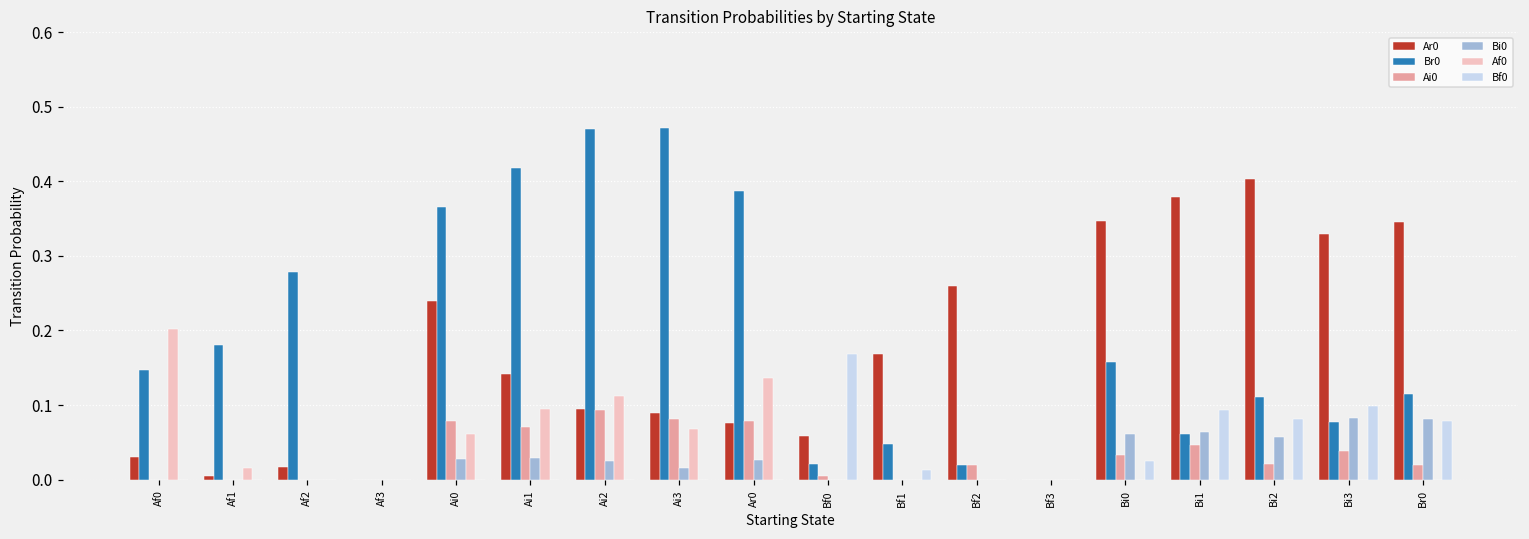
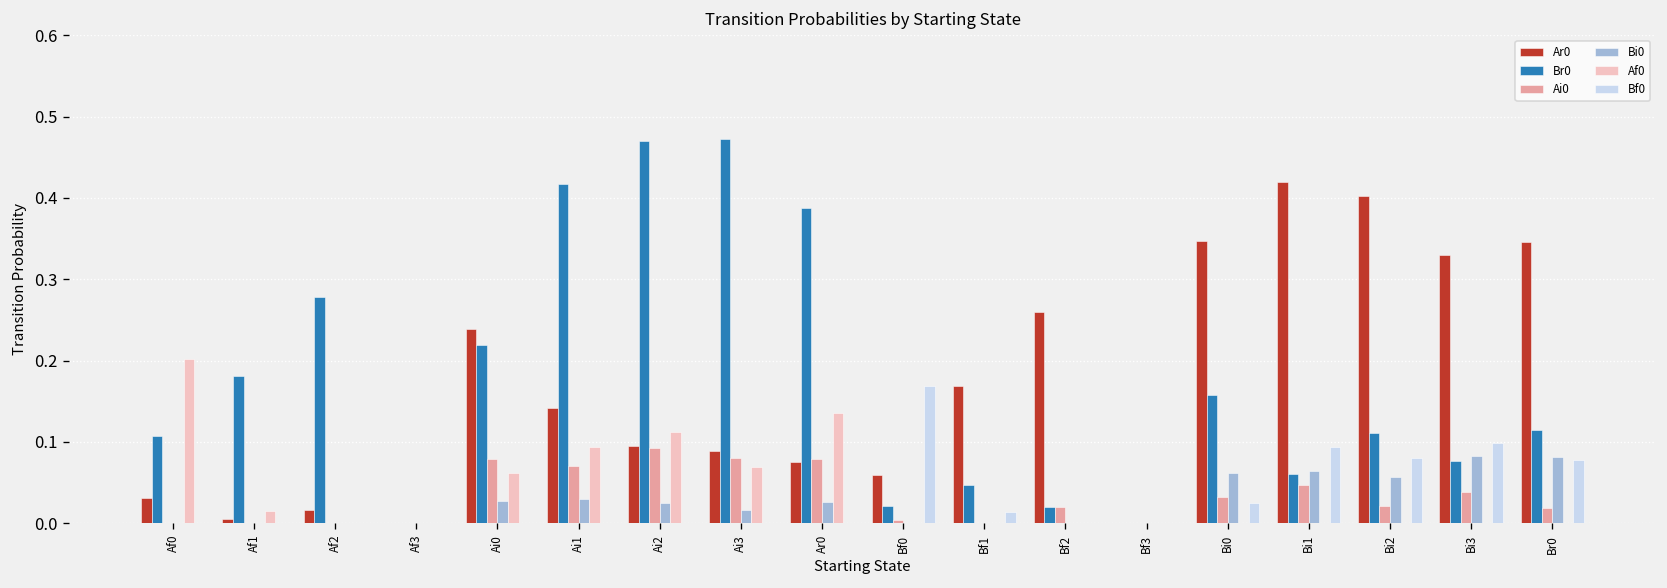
Br0, Af0: 0.15 -> 0.11
Br0, Ai0: 0.37 -> 0.22
Ar0, Bi1: 0.38 -> 0.42
